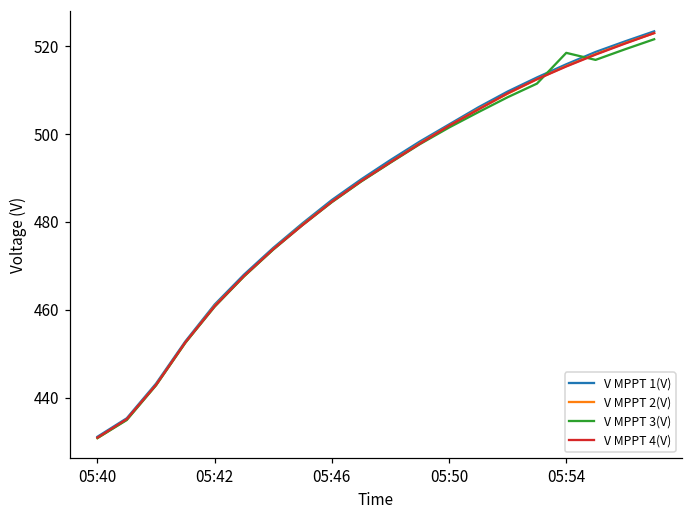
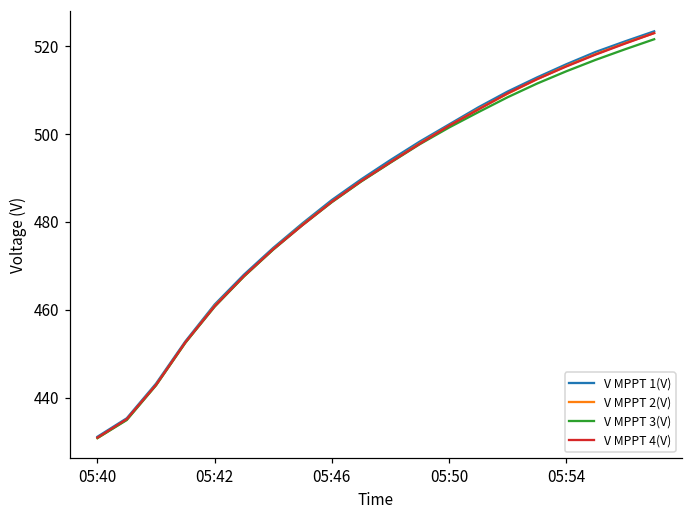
V MPPT 3(V), 05:54: 519 -> 514
